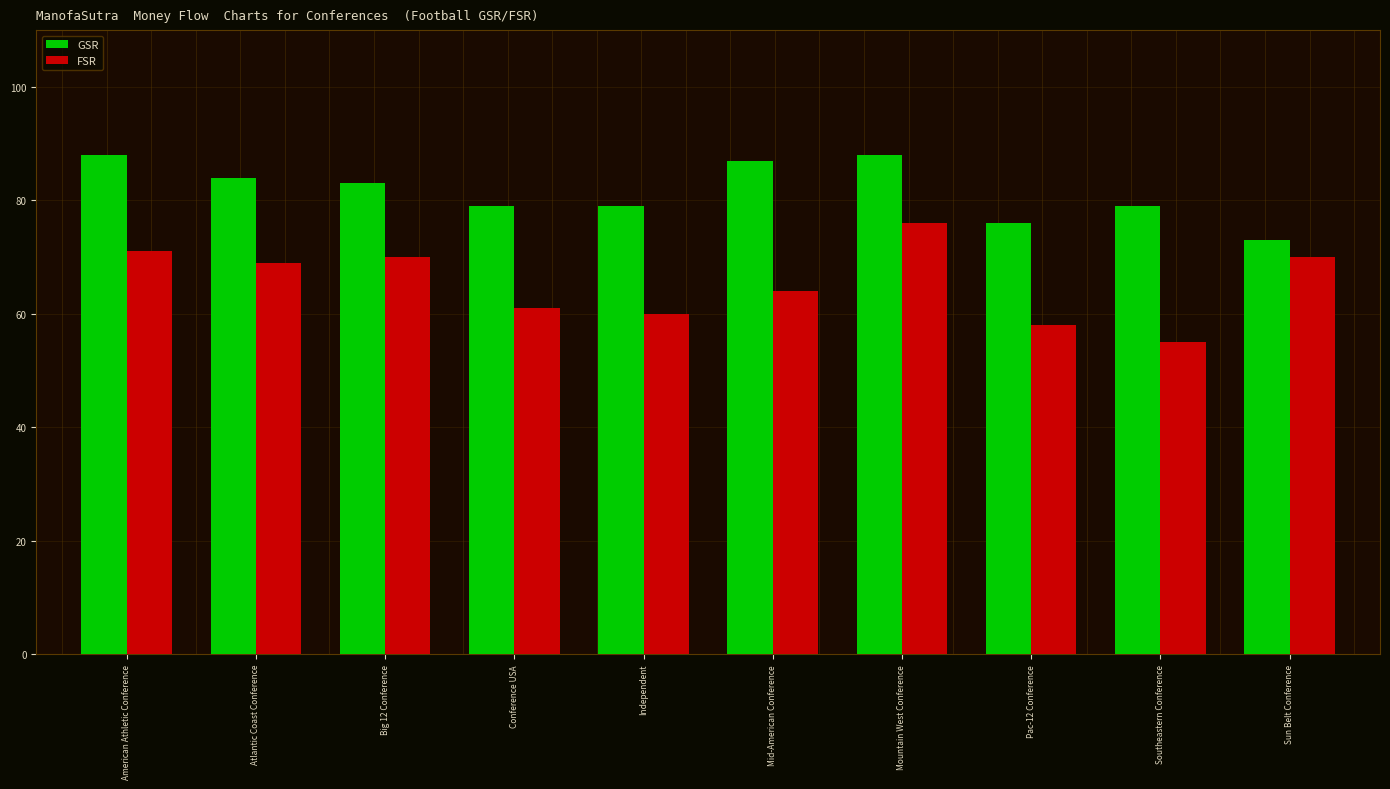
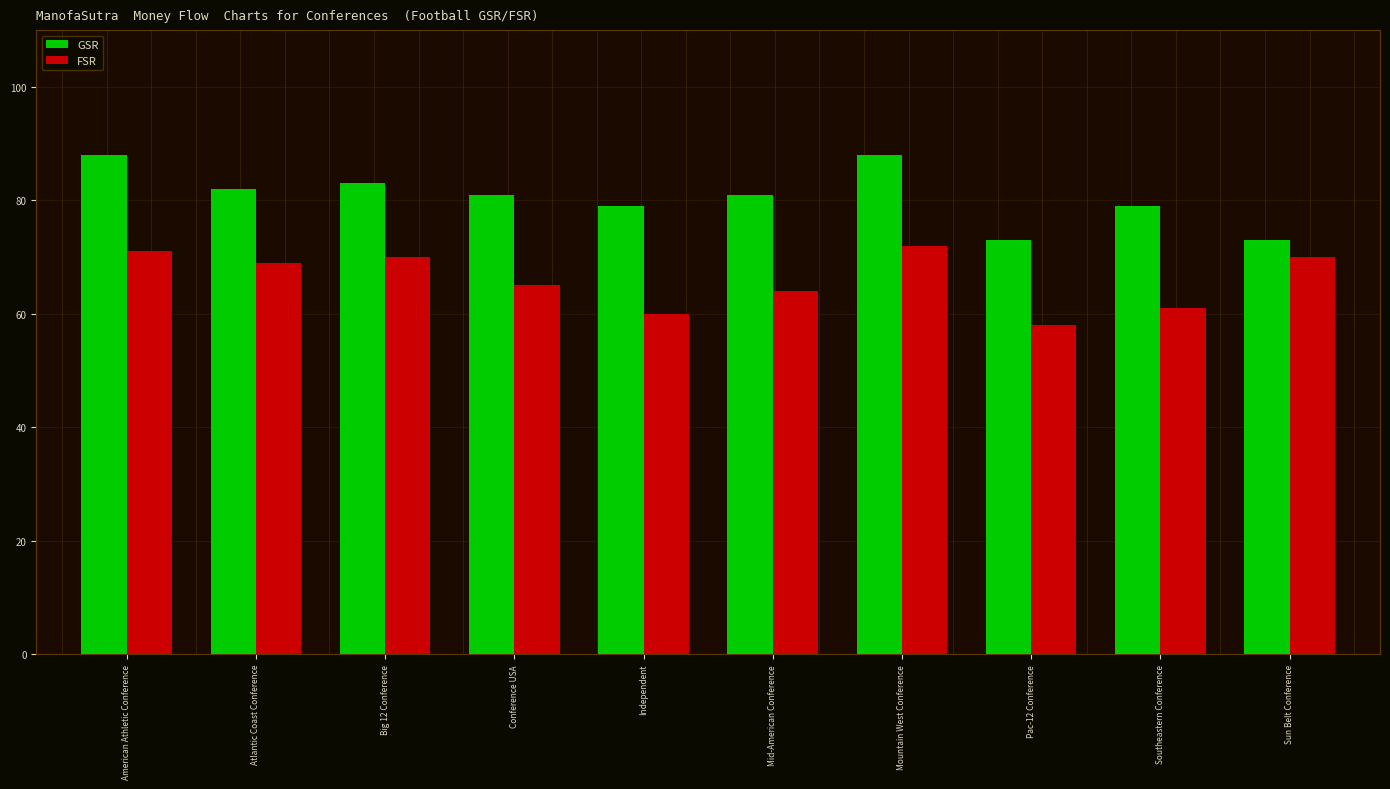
GSR, Atlantic Coast Conference: 84 -> 82
GSR, Conference USA: 79 -> 81
FSR, Conference USA: 61 -> 65
GSR, Mid-American Conference: 87 -> 81
FSR, Mountain West Conference: 76 -> 72
GSR, Pac-12 Conference: 76 -> 73
FSR, Southeastern Conference: 55 -> 61
